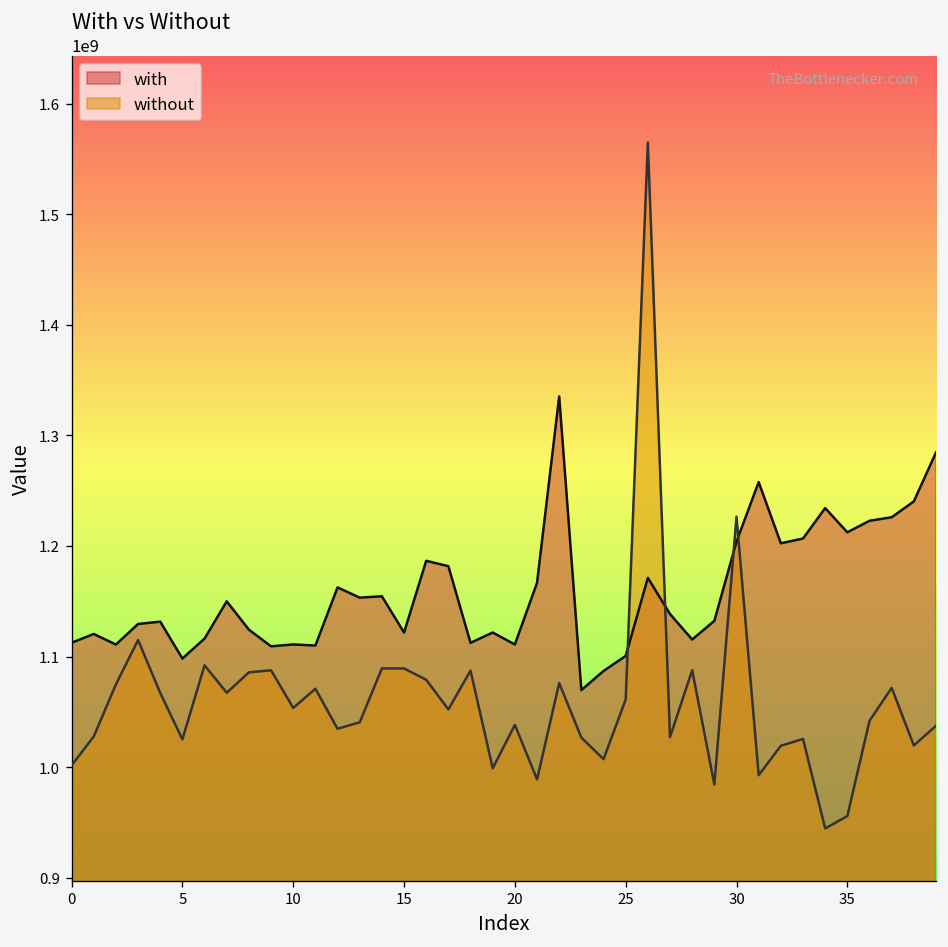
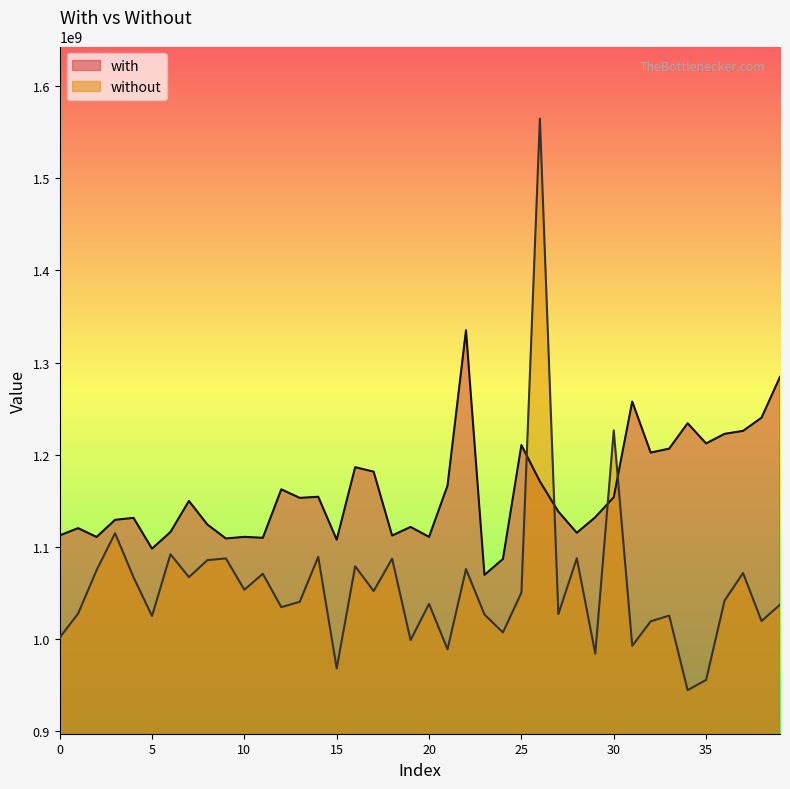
with, 15: 1120000000 -> 1110000000
without, 15: 1090000000 -> 970000000
with, 25: 1100000000 -> 1210000000
without, 25: 1060000000 -> 1050000000
with, 30: 1200000000 -> 1150000000
